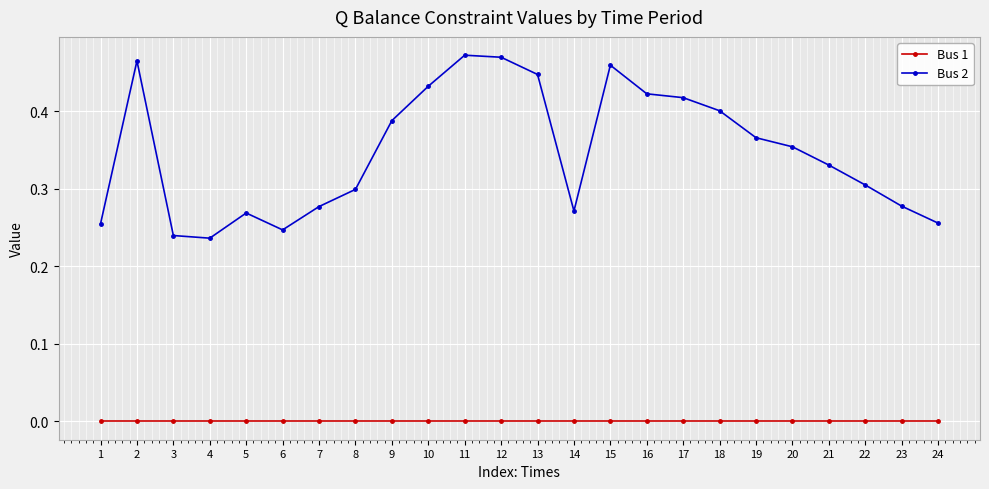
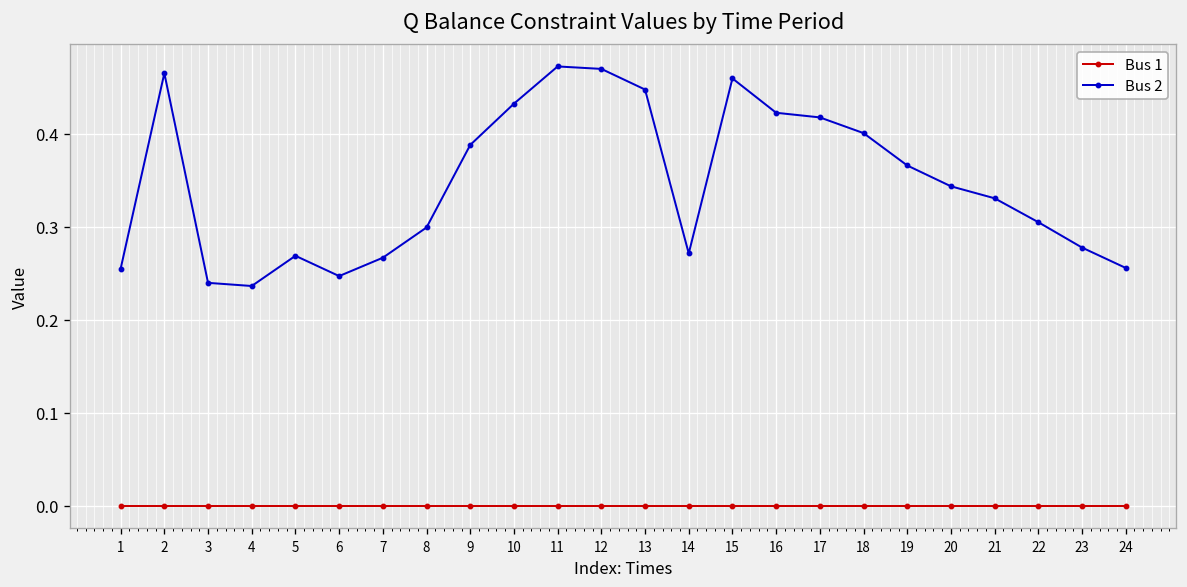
Bus 2, 7: 0.28 -> 0.27
Bus 2, 20: 0.35 -> 0.34
